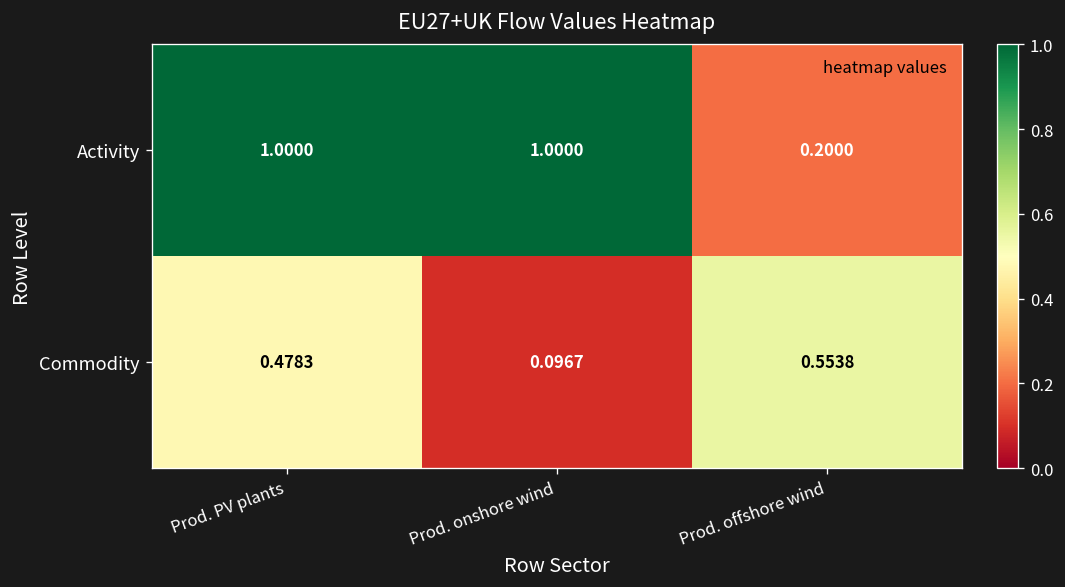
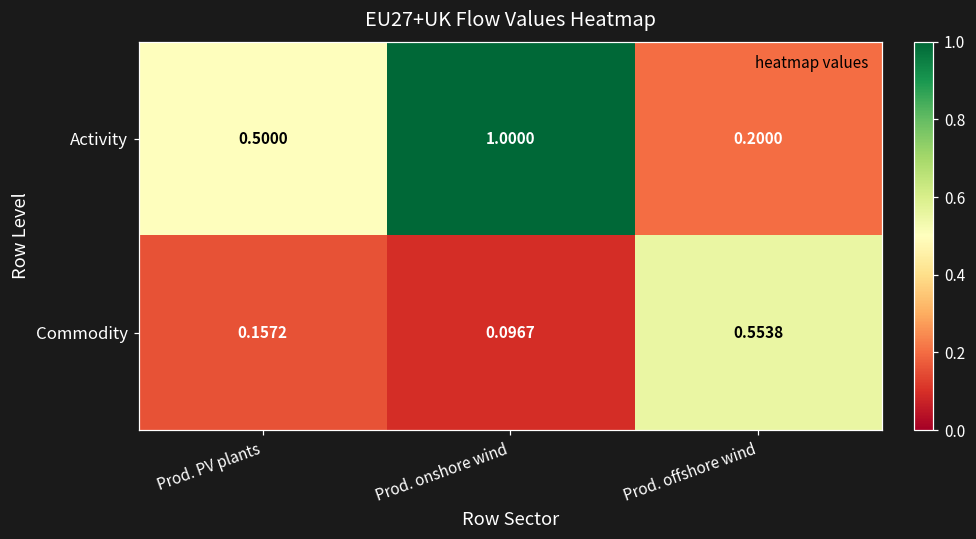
Activity, Prod. PV plants: 1.0000 -> 0.5000
Commodity, Prod. PV plants: 0.4783 -> 0.1572
